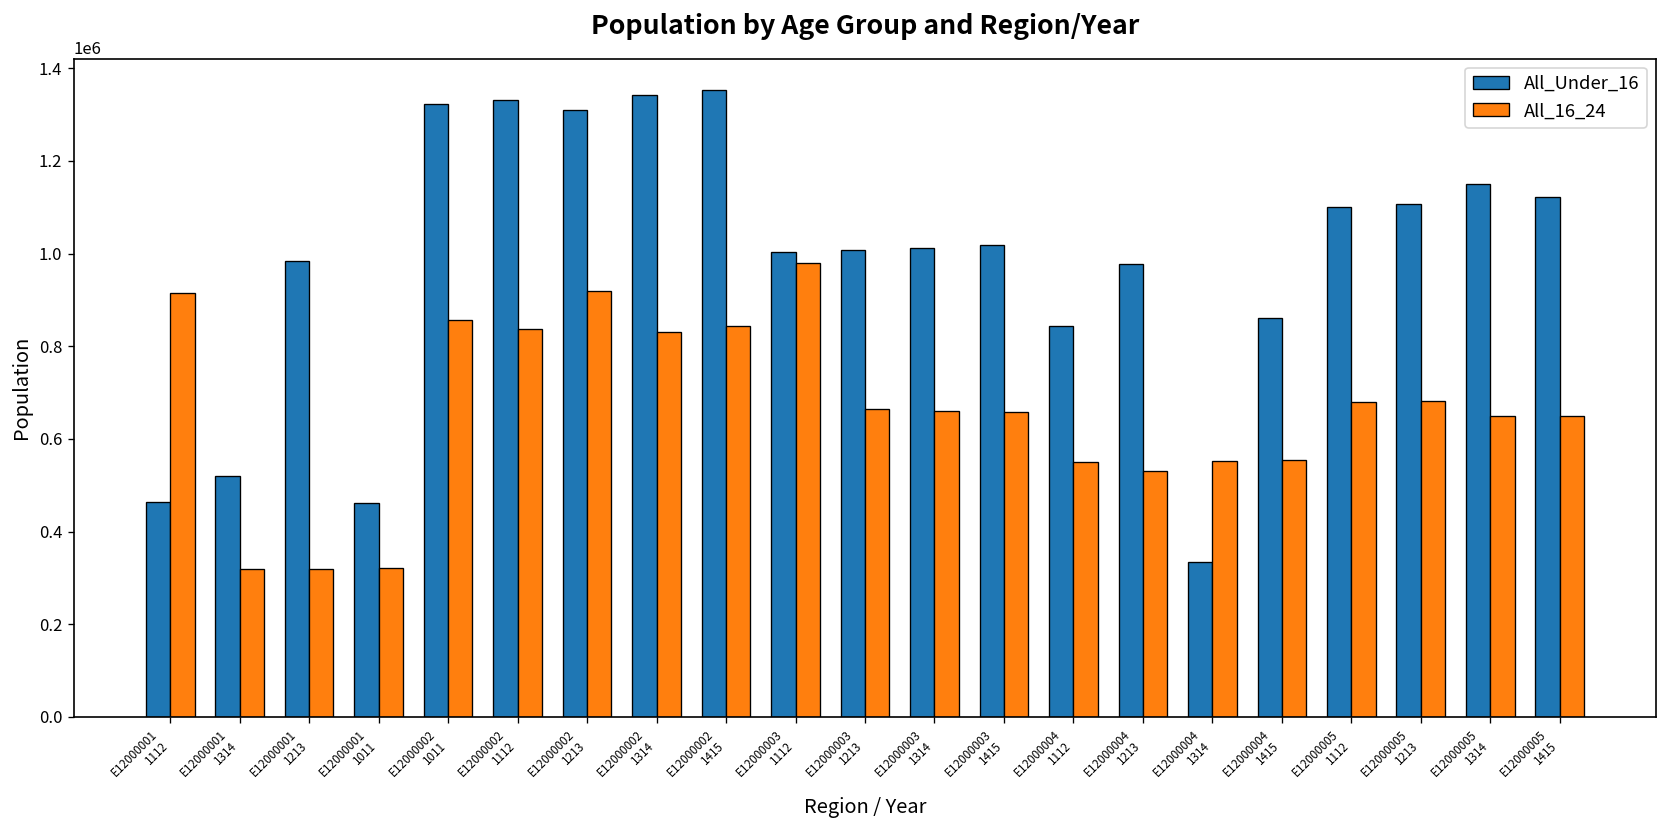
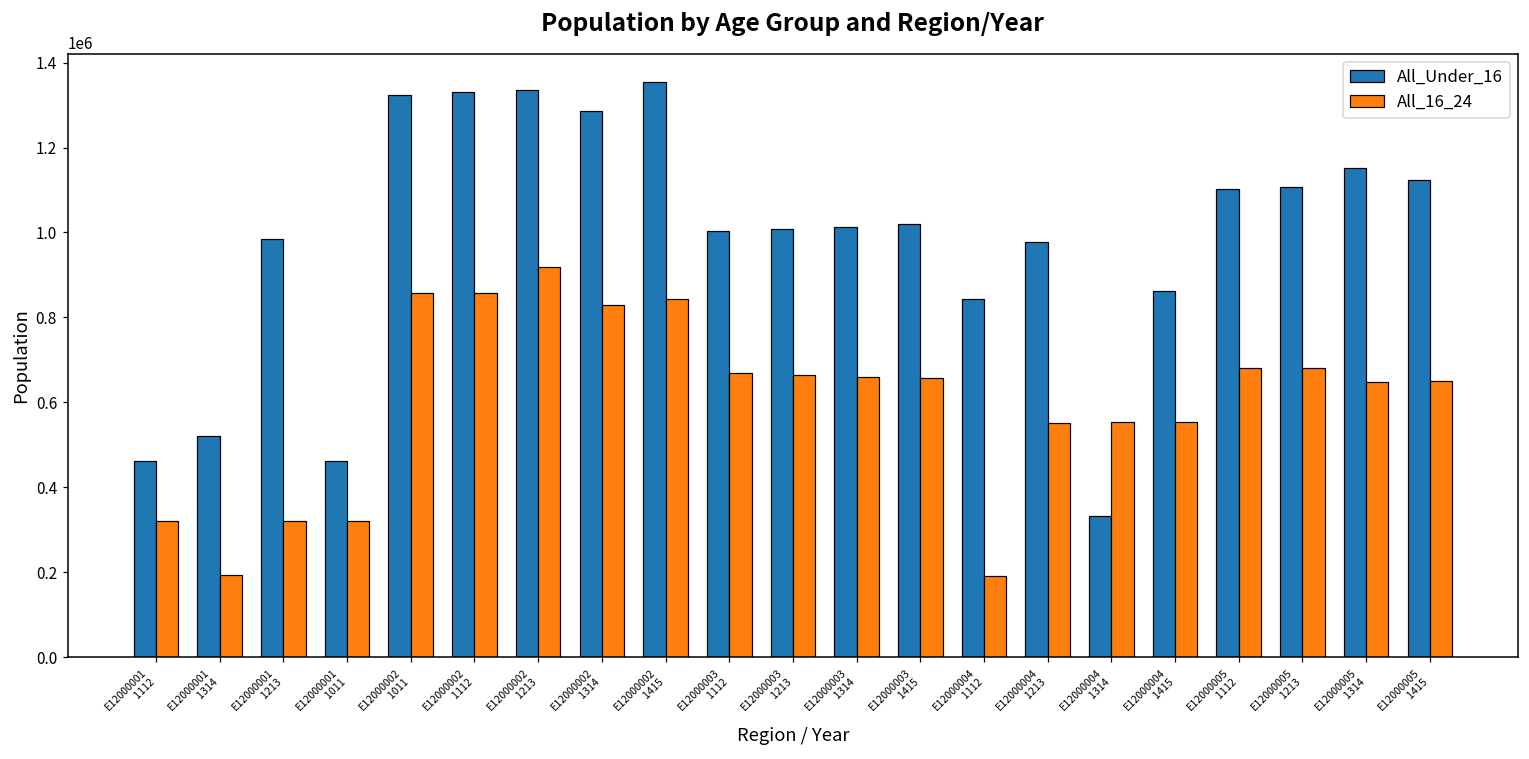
All_16_24, E12000001 1112: 910000 -> 320000
All_16_24, E12000001 1314: 320000 -> 190000
All_16_24, E12000002 1112: 840000 -> 860000
All_Under_16, E12000002 1213: 1310000 -> 1330000
All_Under_16, E12000002 1314: 1340000 -> 1290000
All_16_24, E12000003 1112: 980000 -> 670000
All_16_24, E12000004 1112: 550000 -> 190000
All_16_24, E12000004 1213: 530000 -> 550000
